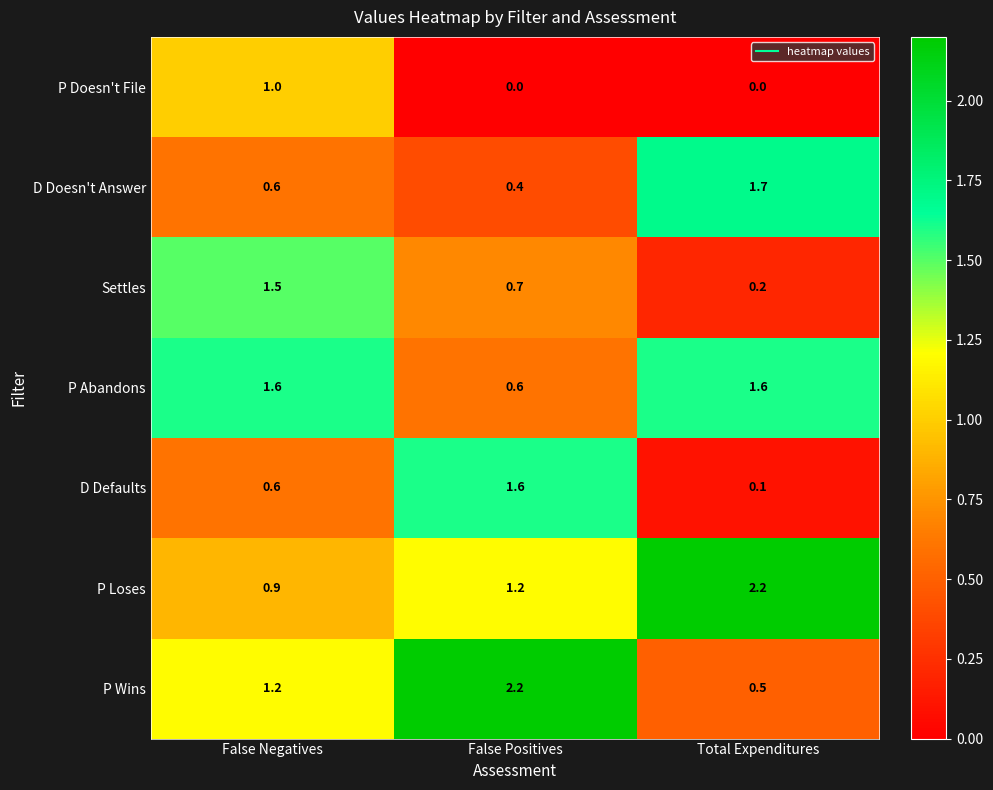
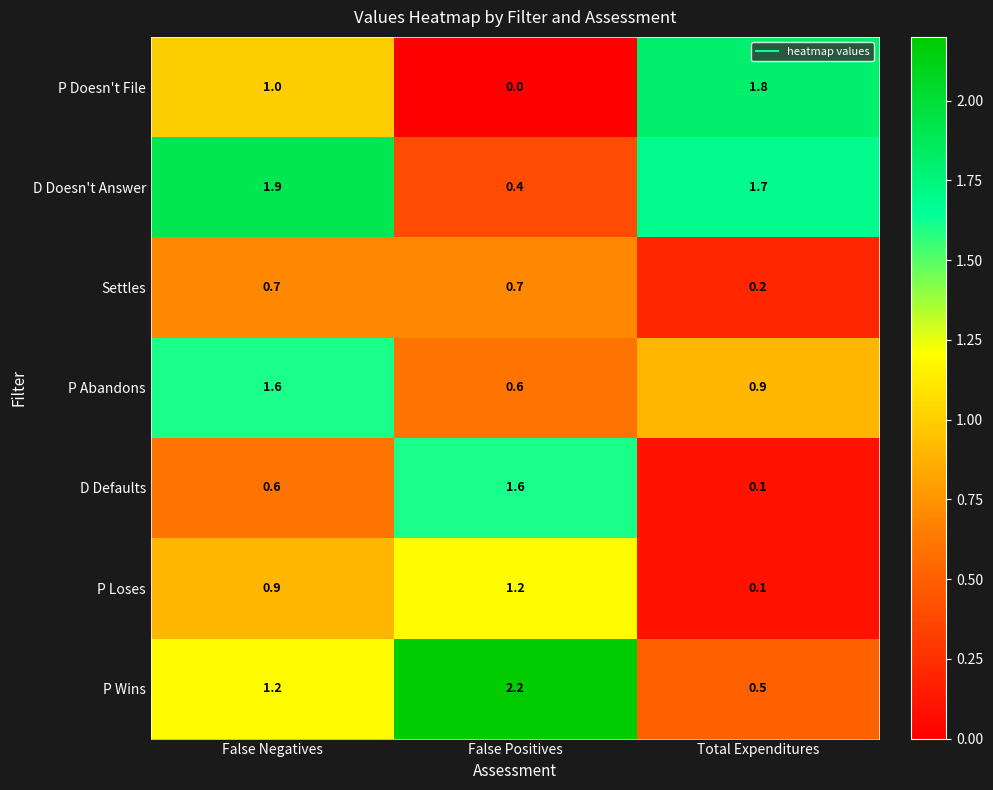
P Doesn't File, Total Expenditures: 0.0 -> 1.8
D Doesn't Answer, False Negatives: 0.6 -> 1.9
Settles, False Negatives: 1.5 -> 0.7
P Abandons, Total Expenditures: 1.6 -> 0.9
P Loses, Total Expenditures: 2.2 -> 0.1
